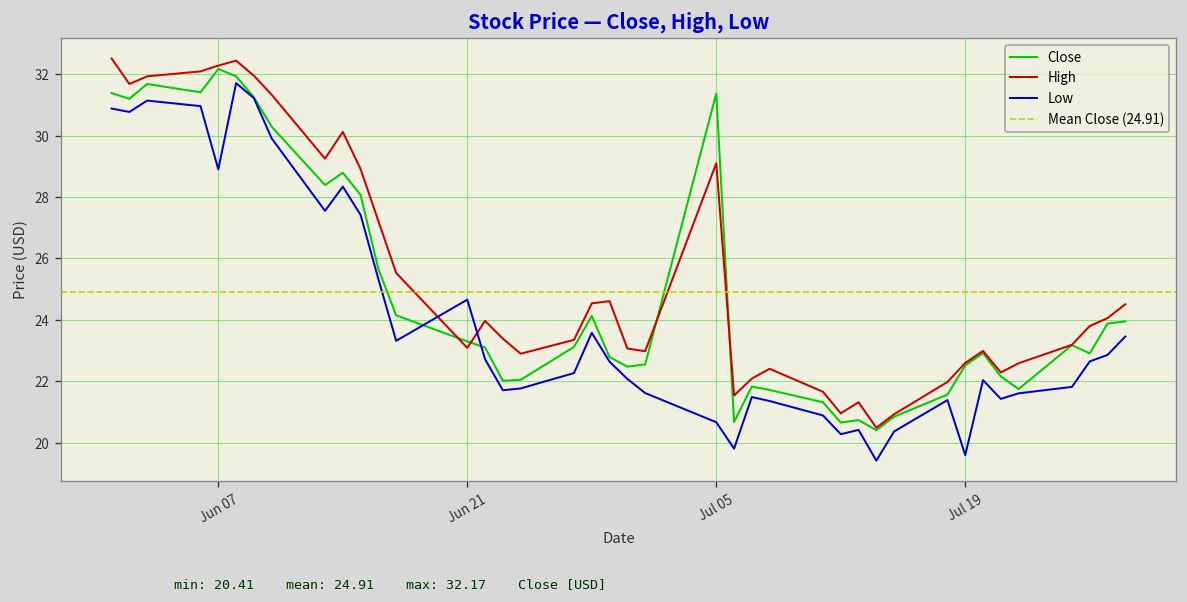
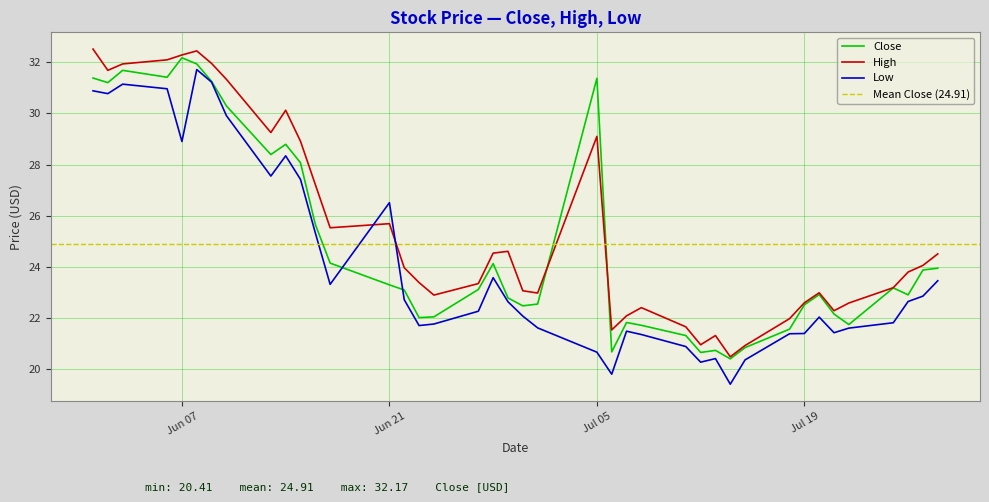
High, Jun 21: 23.1 -> 25.7
Low, Jun 21: 24.7 -> 26.5
Low, Jul 19: 19.6 -> 21.4
